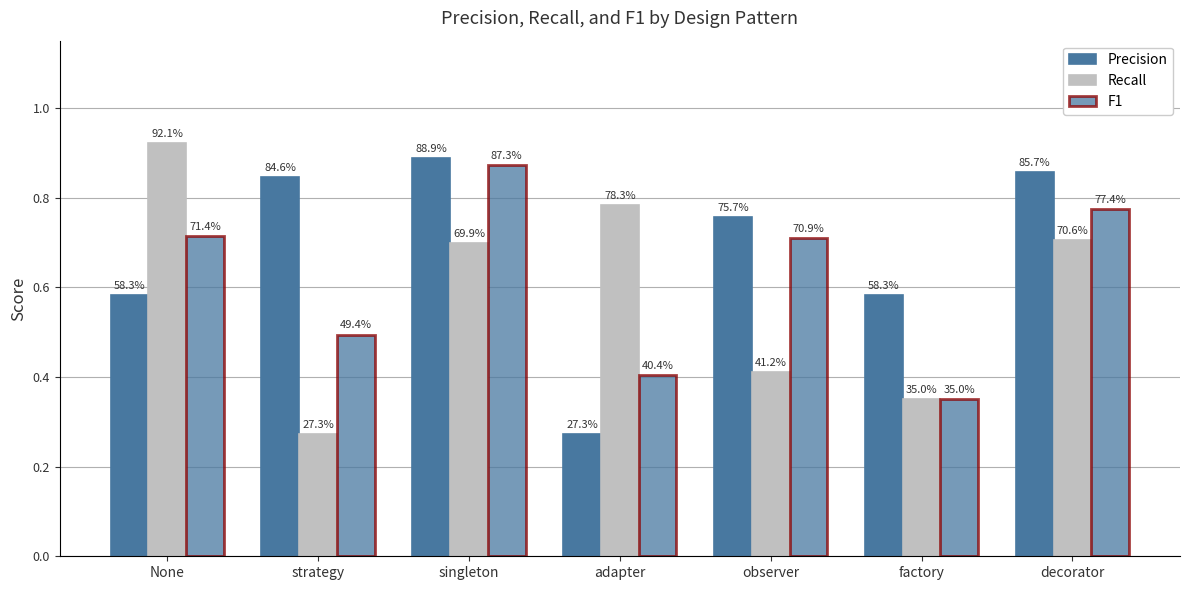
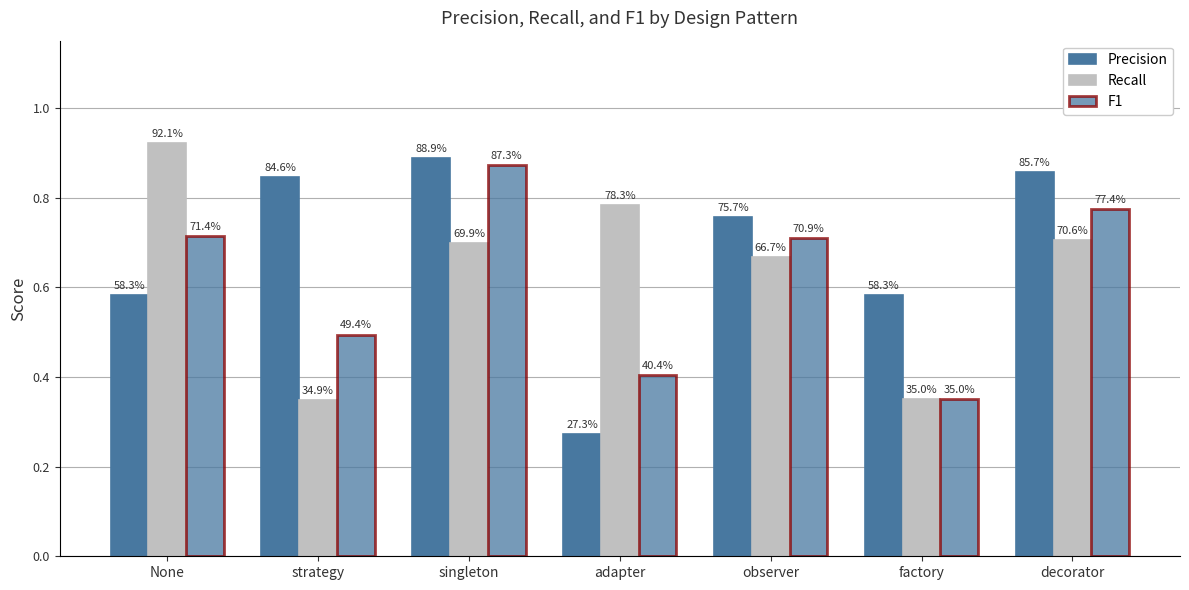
Recall, strategy: 27.3% -> 34.9%
Recall, observer: 41.2% -> 66.7%
